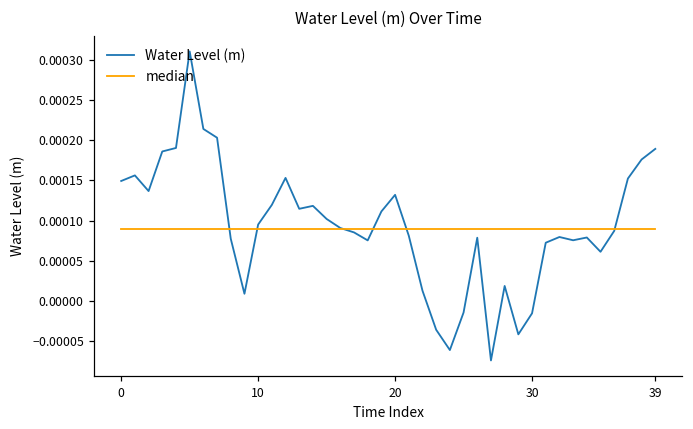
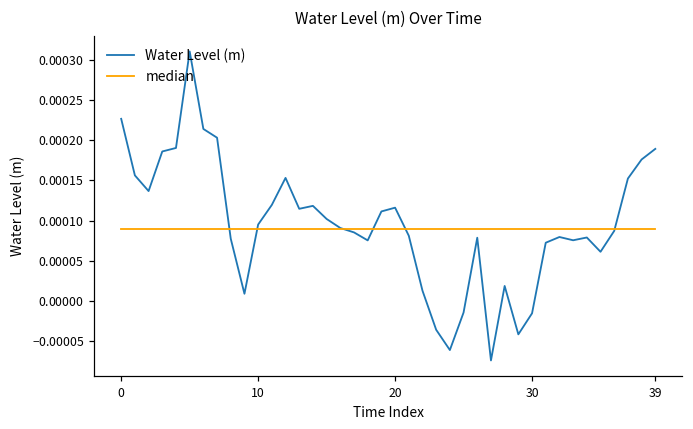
Water Level (m), 0: 0.00015 -> 0.00023
Water Level (m), 20: 0.00013 -> 0.00012
